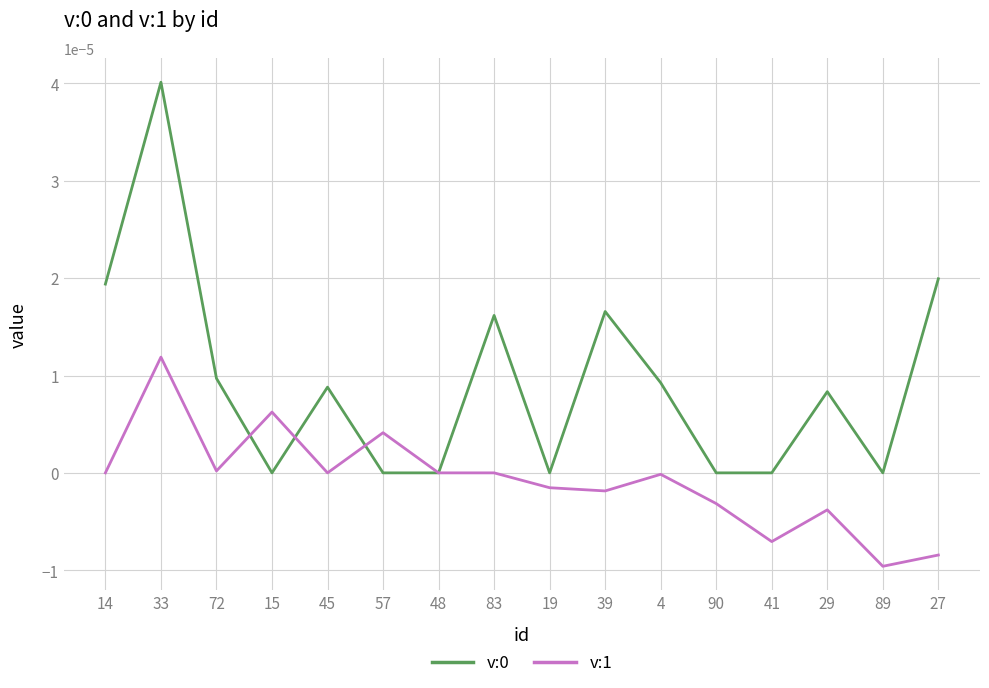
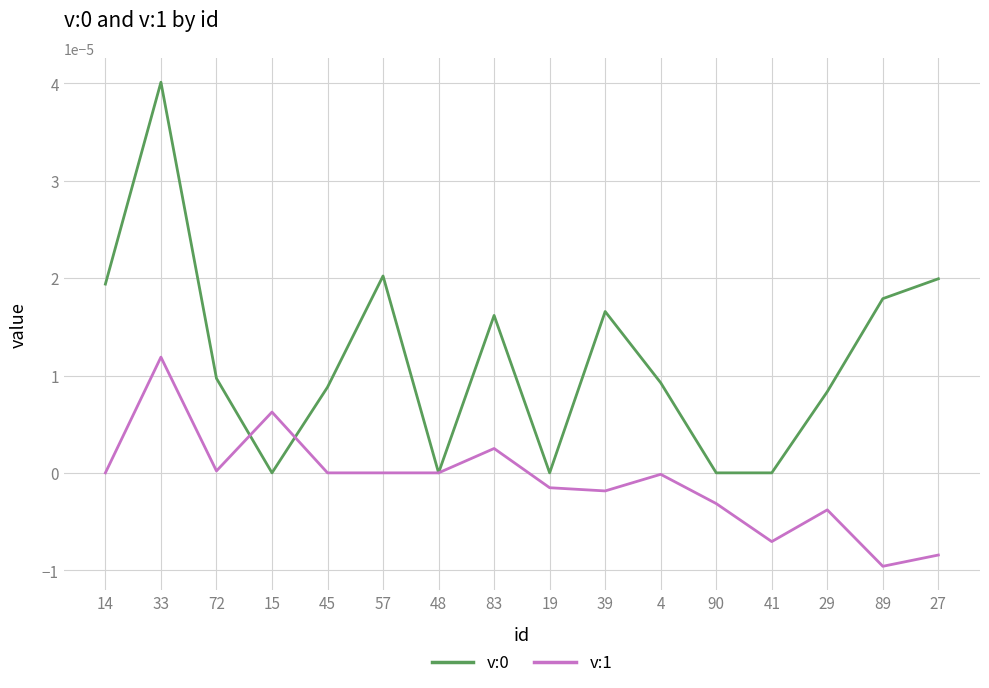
v:0, 57: 0.00000 -> 0.00002
v:1, 57: 0.000004 -> 0.000000
v:1, 83: 0.000000 -> 0.000003
v:0, 89: 0.00000 -> 0.00002
